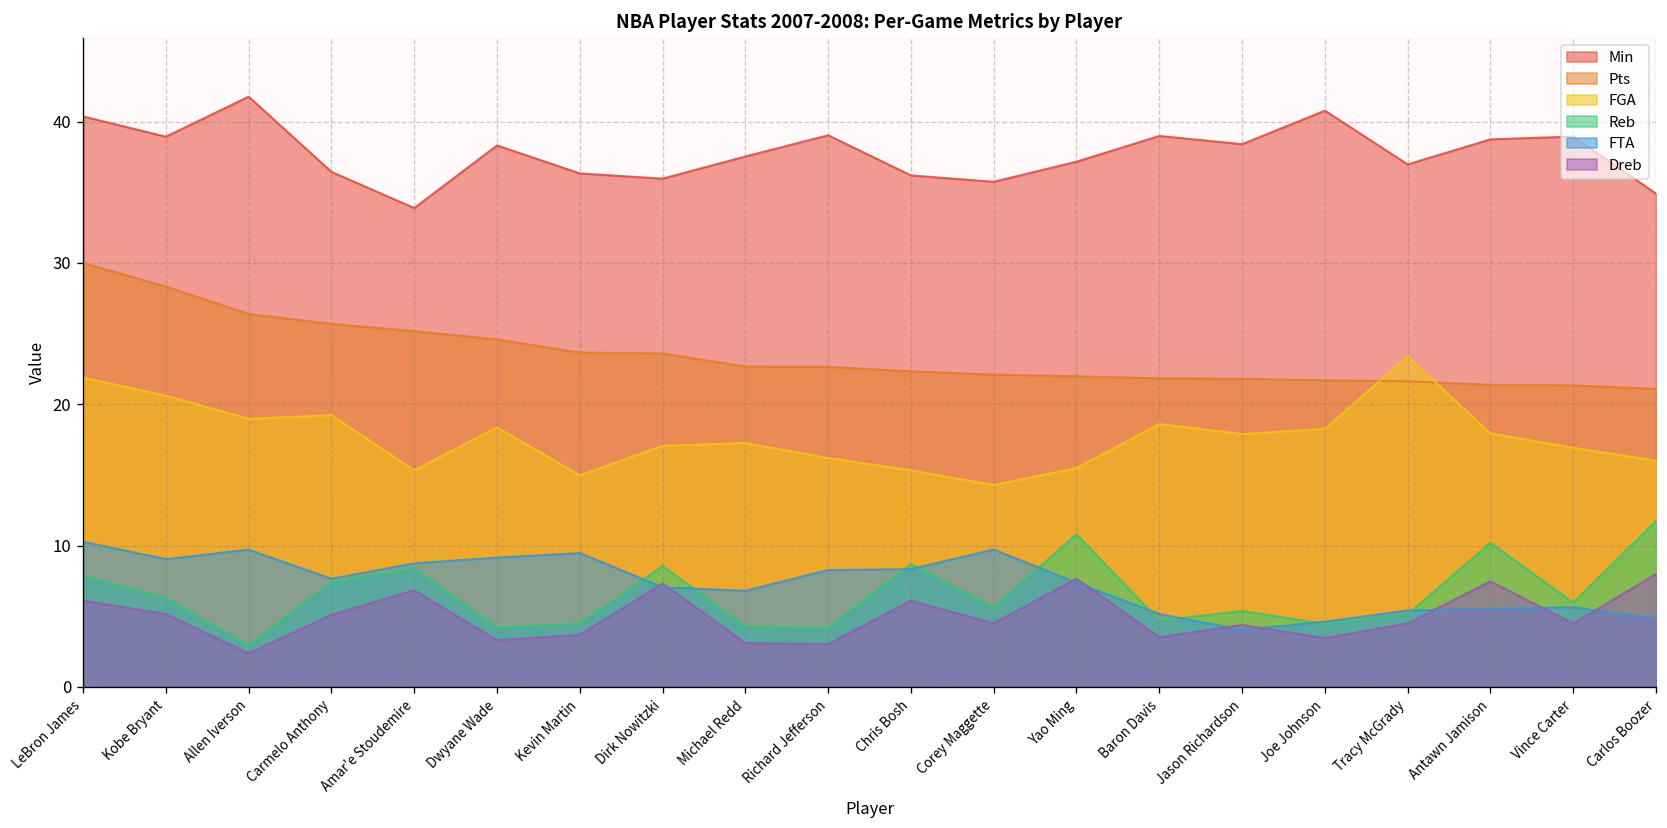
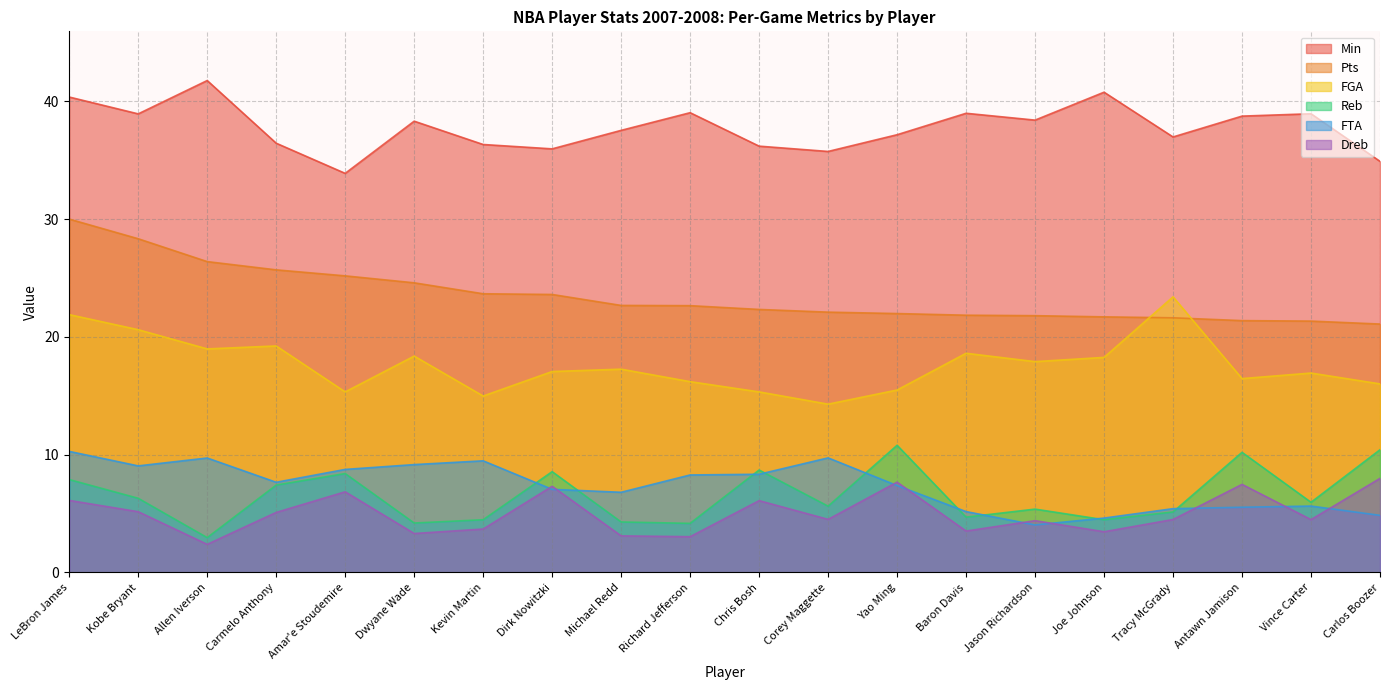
FGA, Antawn Jamison: 17.9 -> 16.5
Reb, Carlos Boozer: 11.8 -> 10.4
